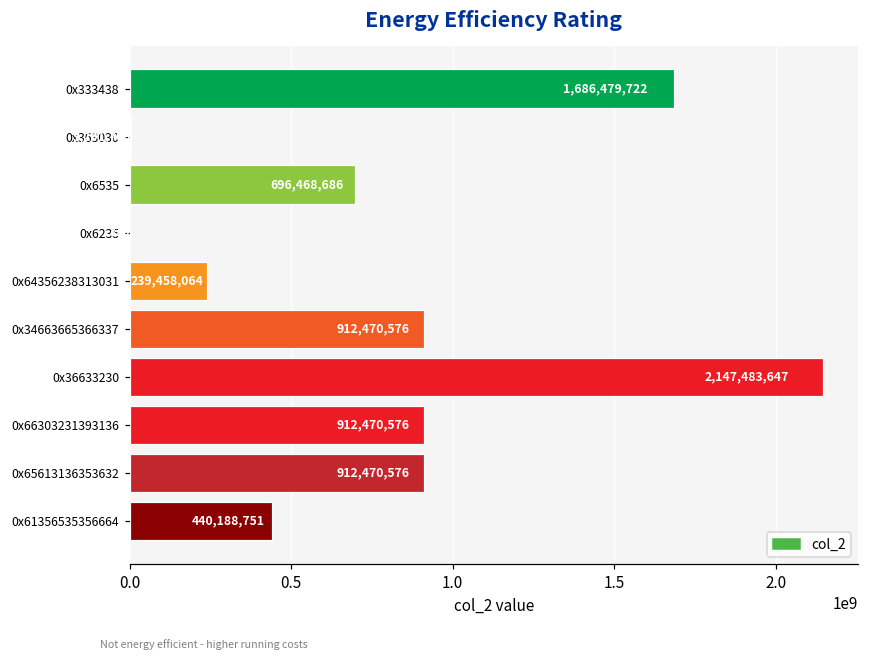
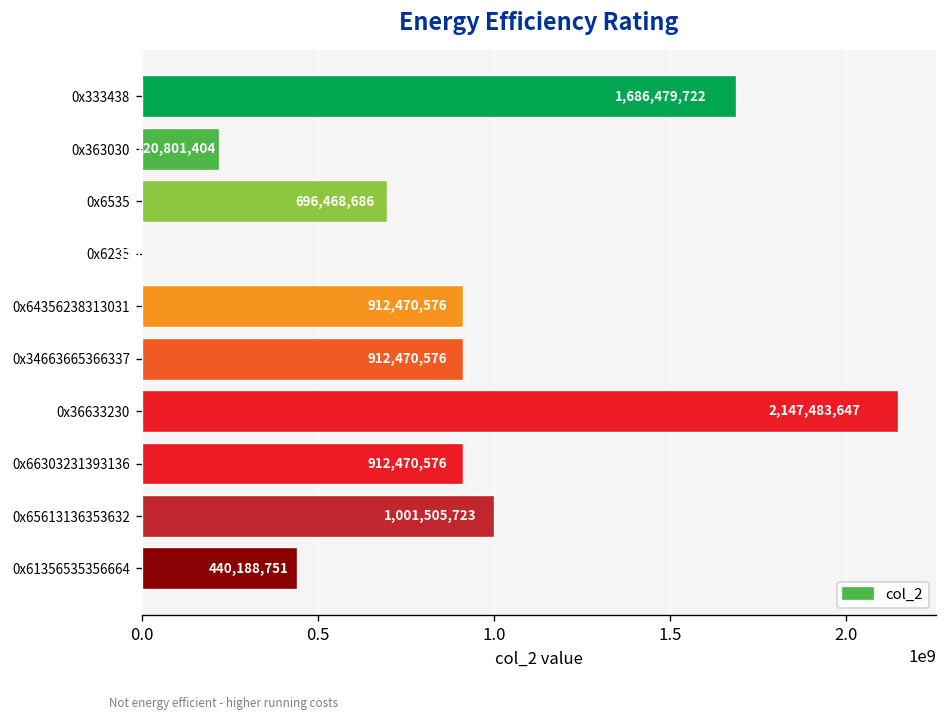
0x363030: 0 -> 220000000
0x64356238313031: 239,458,064 -> 912,470,576
0x65613136353632: 912,470,576 -> 1,001,505,723
